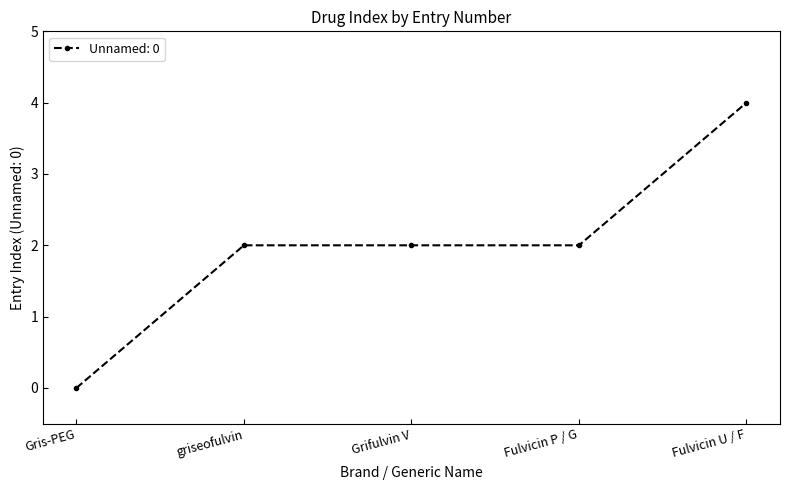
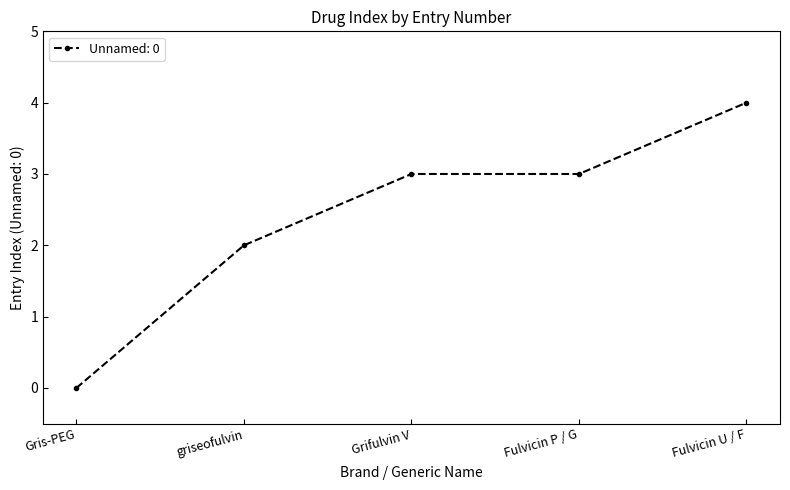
Grifulvin V: 2 -> 3
Fulvicin P / G: 2 -> 3
